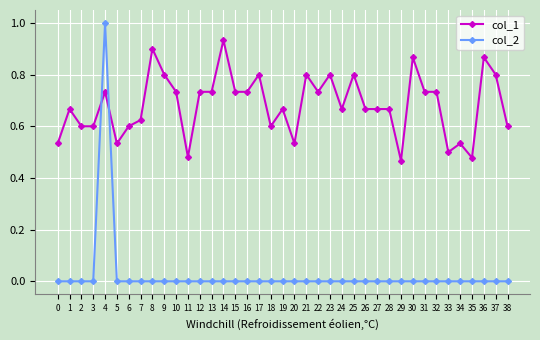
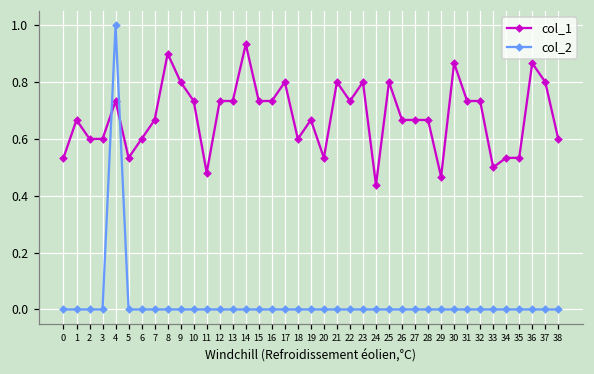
col_1, 7: 0.62 -> 0.67
col_1, 24: 0.67 -> 0.44
col_1, 35: 0.48 -> 0.53
